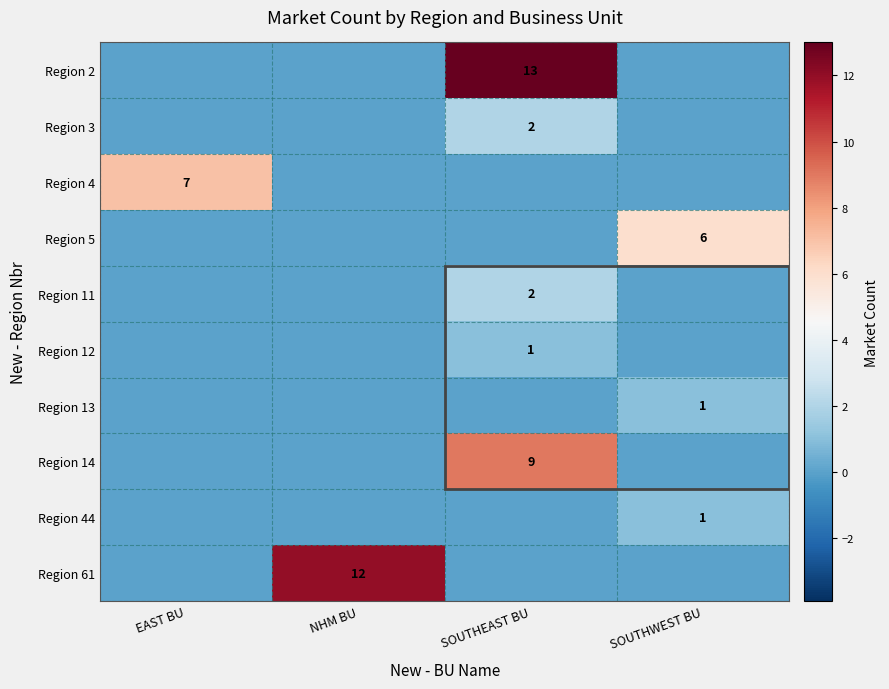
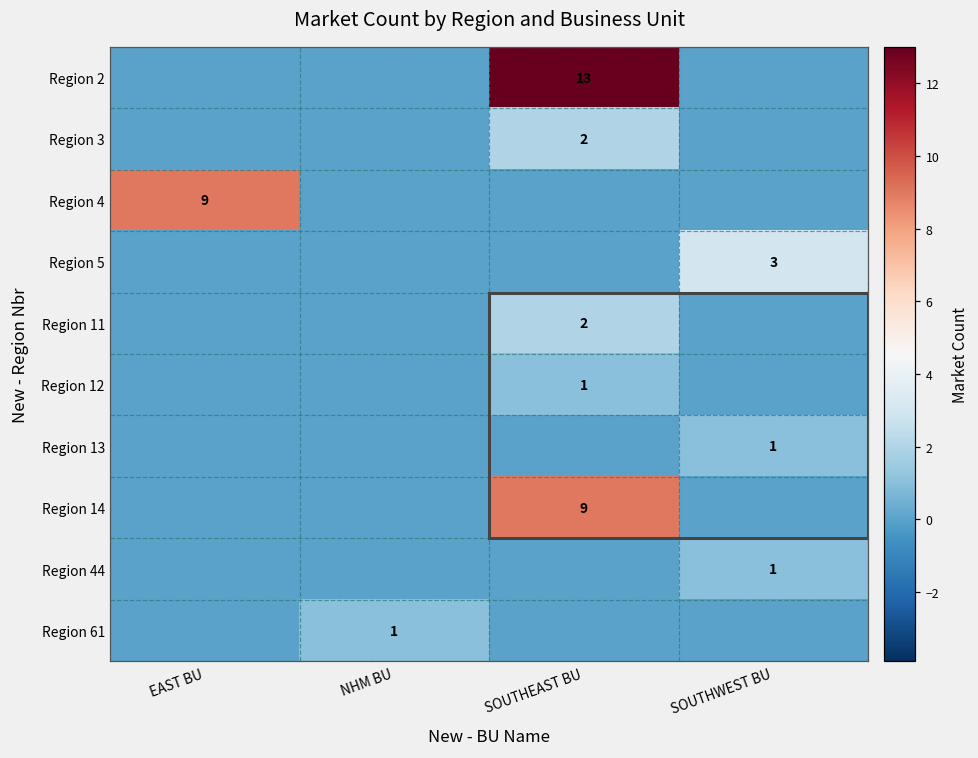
Region 4, EAST BU: 7 -> 9
Region 5, SOUTHWEST BU: 6 -> 3
Region 61, NHM BU: 12 -> 1
